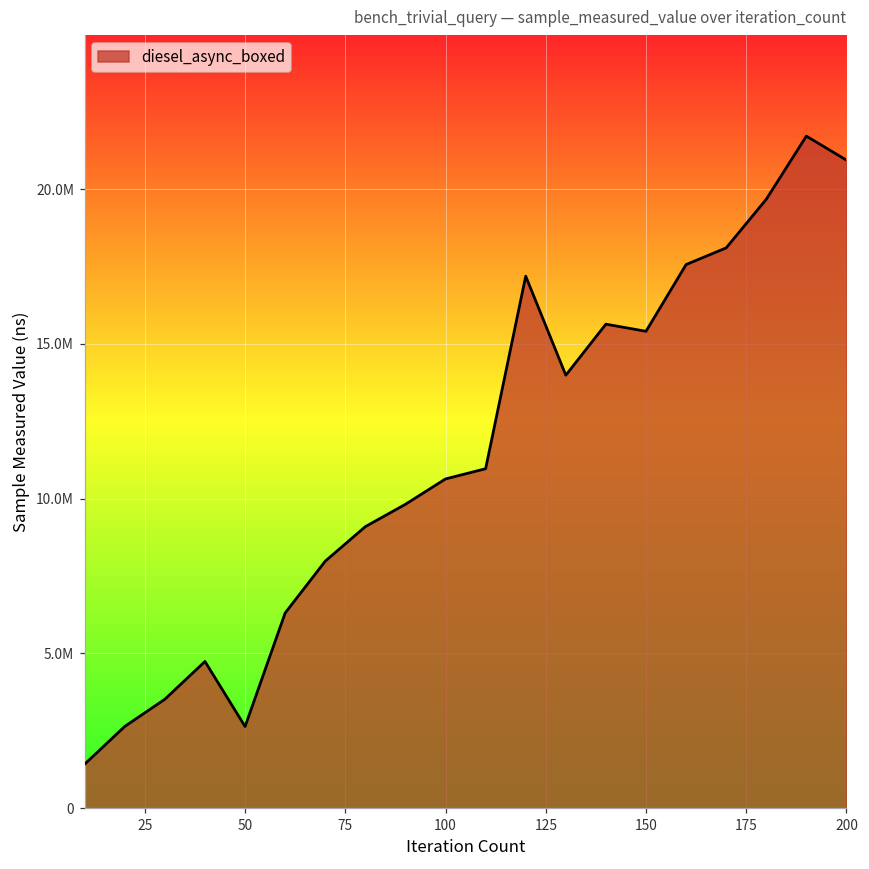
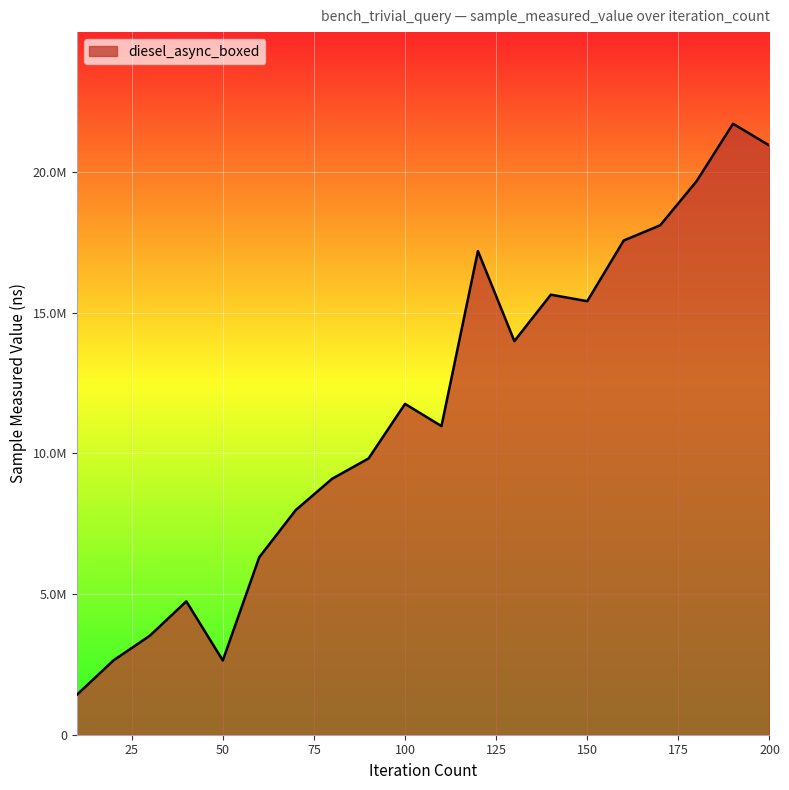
100: 10600000 -> 11800000
